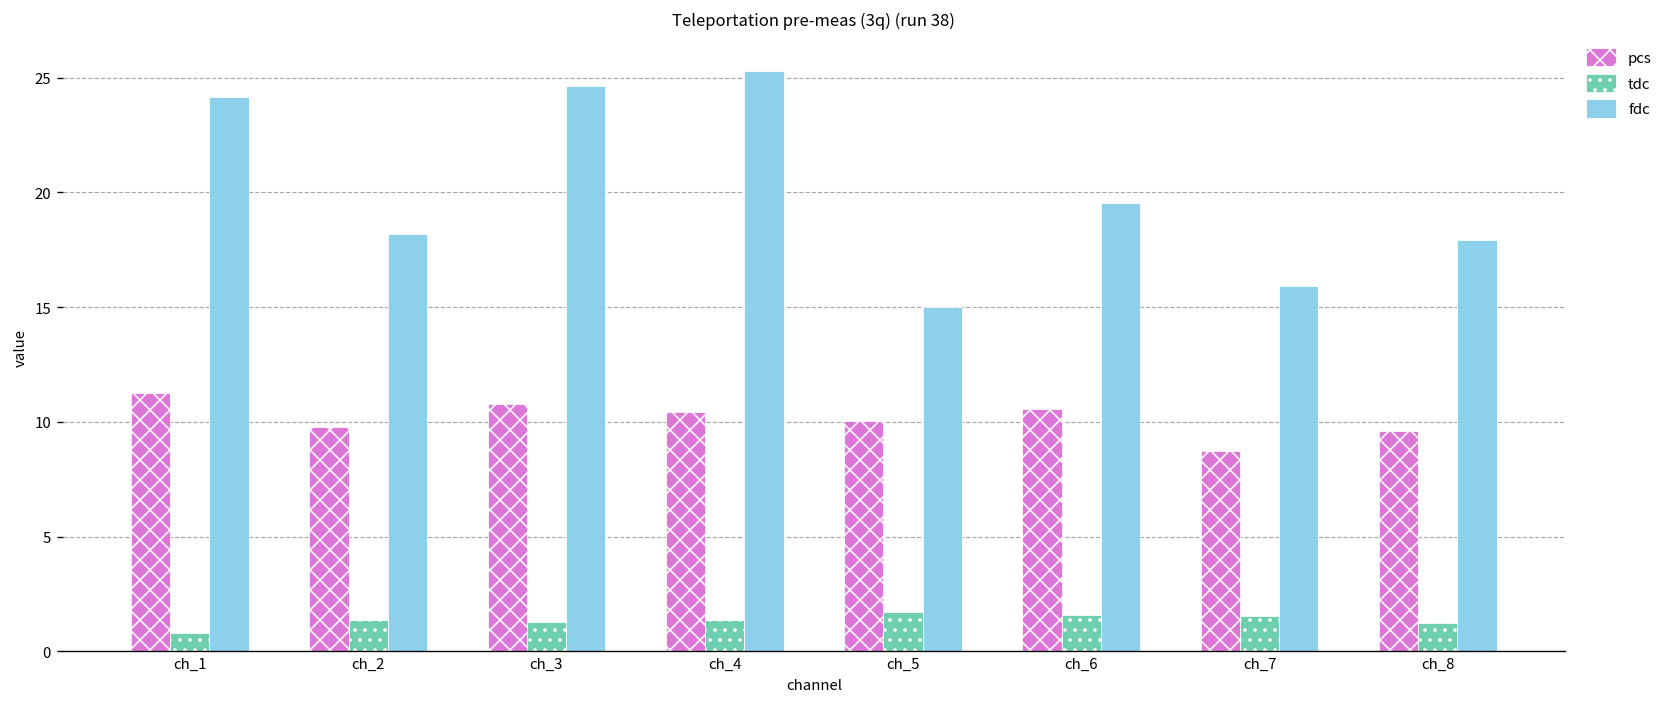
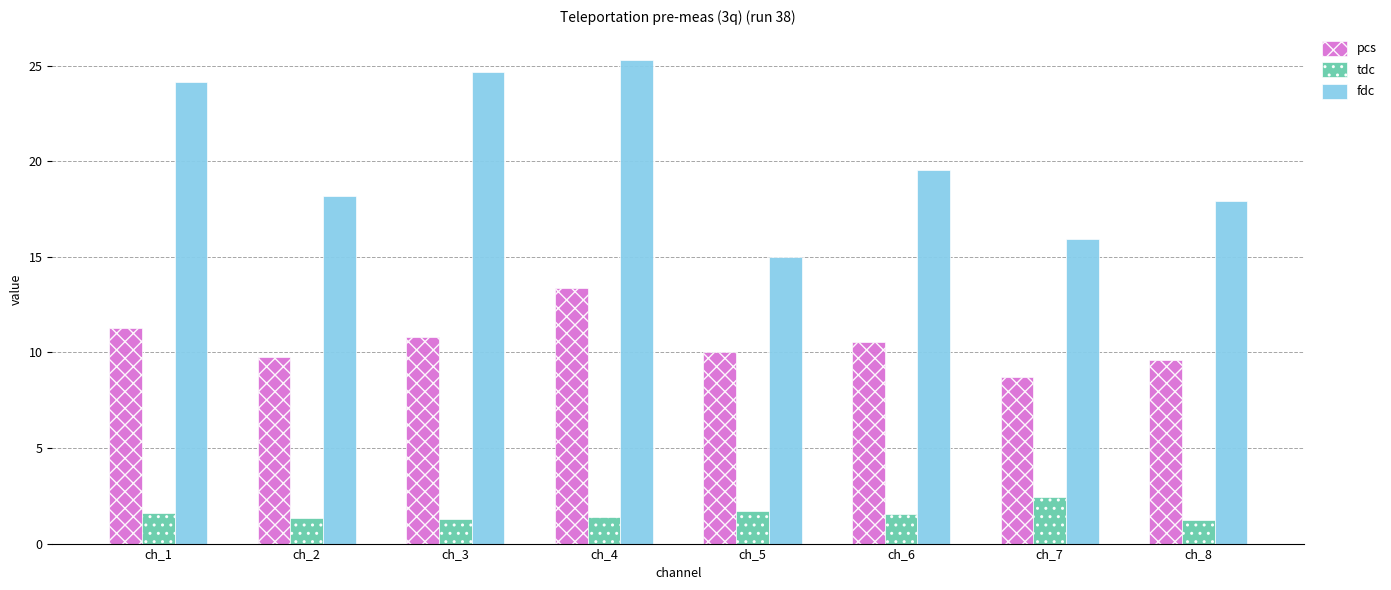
tdc, ch_1: 0.8 -> 1.6
pcs, ch_4: 10.4 -> 13.3
tdc, ch_7: 1.5 -> 2.4
